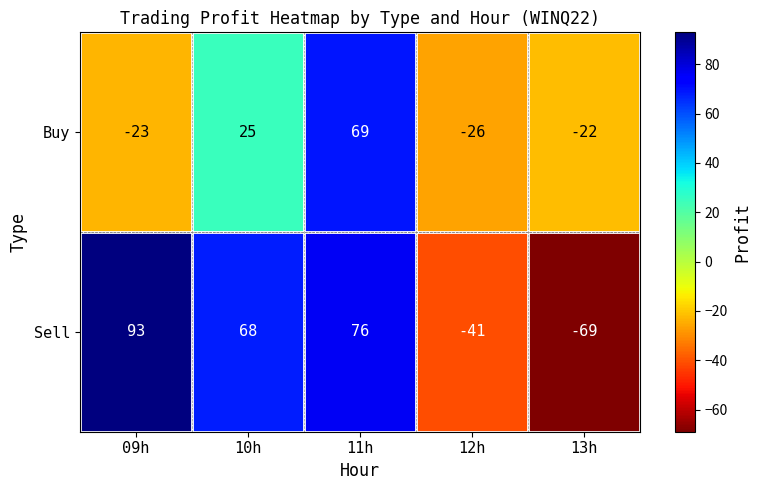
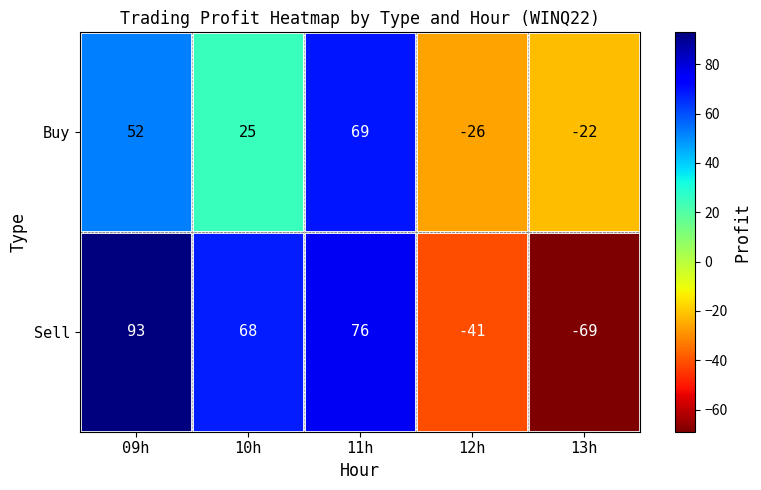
Buy, 09h: -23 -> 52
